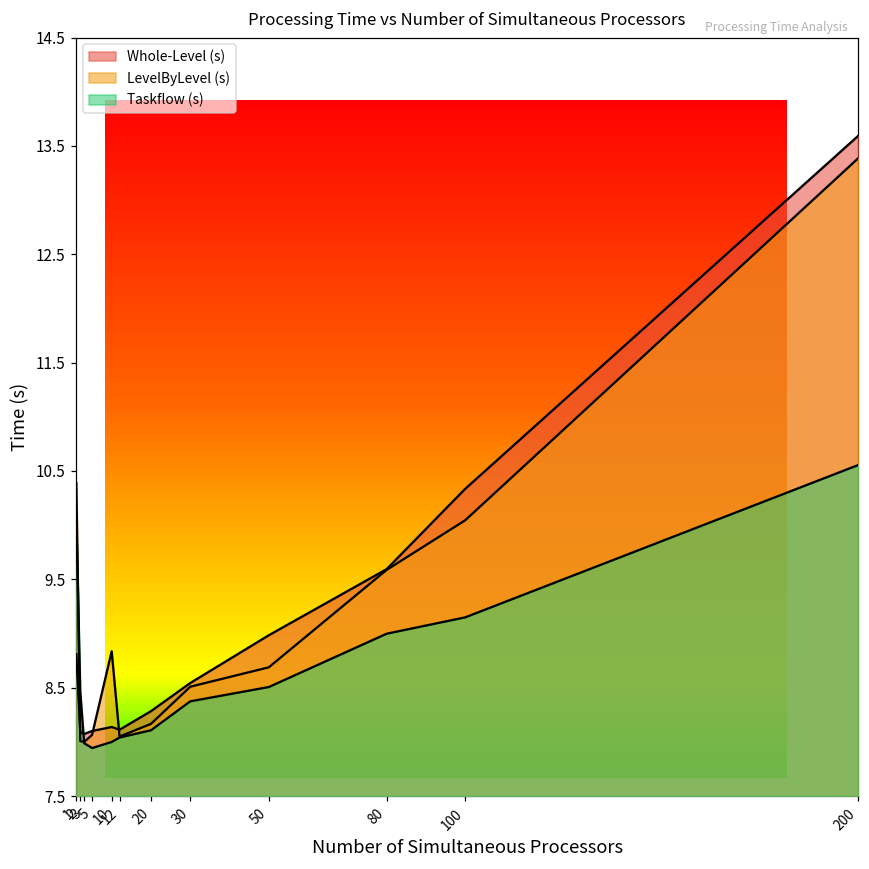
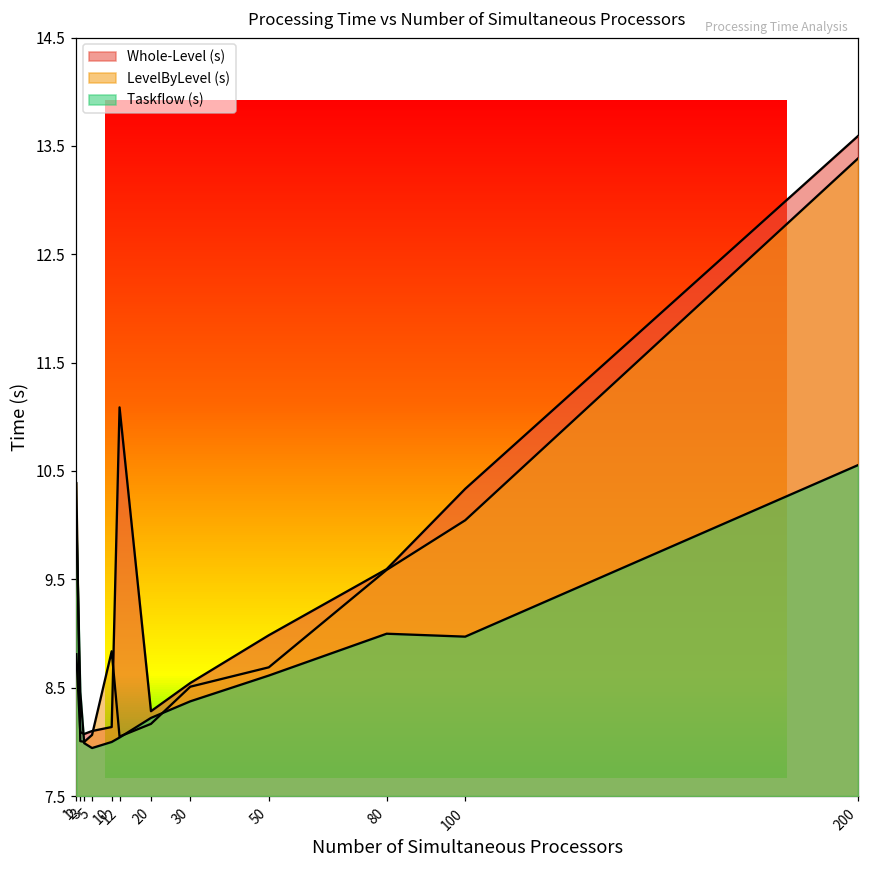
Processing Time vs Number of Simultaneous Processors, Whole-Level (s), 12: 8.1 -> 11.1
Processing Time vs Number of Simultaneous Processors, Taskflow (s), 20: 8.1 -> 8.2
Processing Time vs Number of Simultaneous Processors, Taskflow (s), 50: 8.5 -> 8.6
Processing Time vs Number of Simultaneous Processors, Taskflow (s), 100: 9.1 -> 9.0
